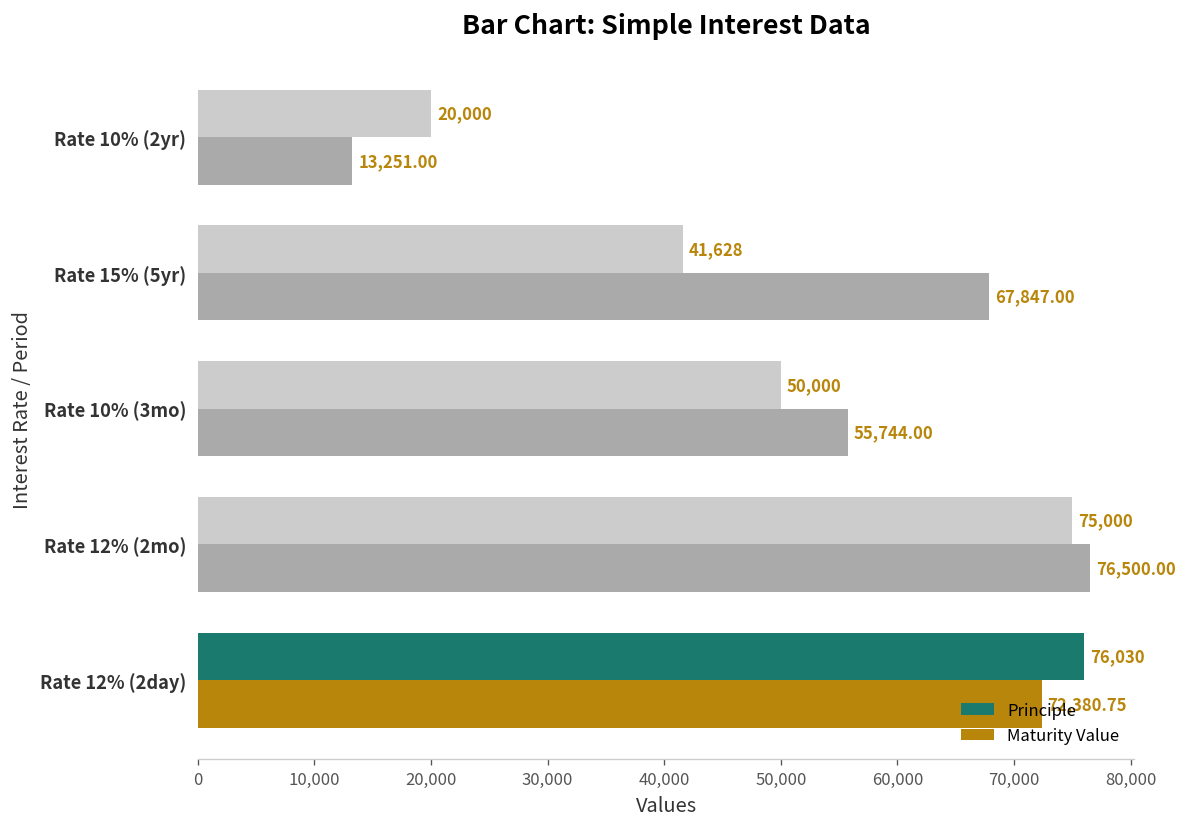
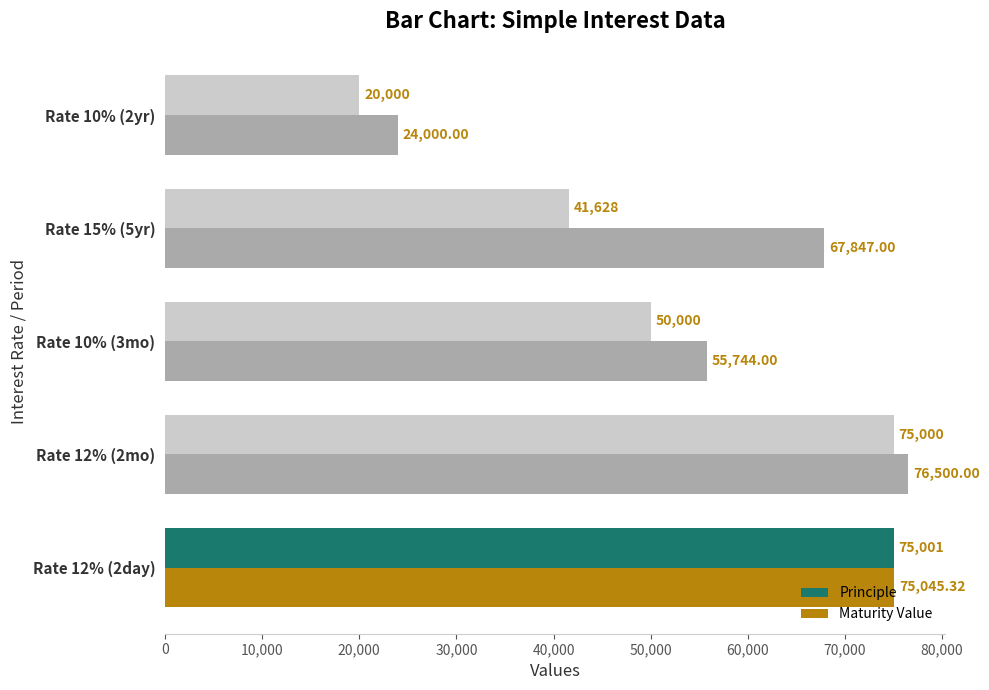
Maturity Value, Rate 10% (2yr): 13,251.00 -> 24,000.00
Principle, Rate 12% (2day): 76,030 -> 75,001
Maturity Value, Rate 12% (2day): 72,380.75 -> 75,045.32
